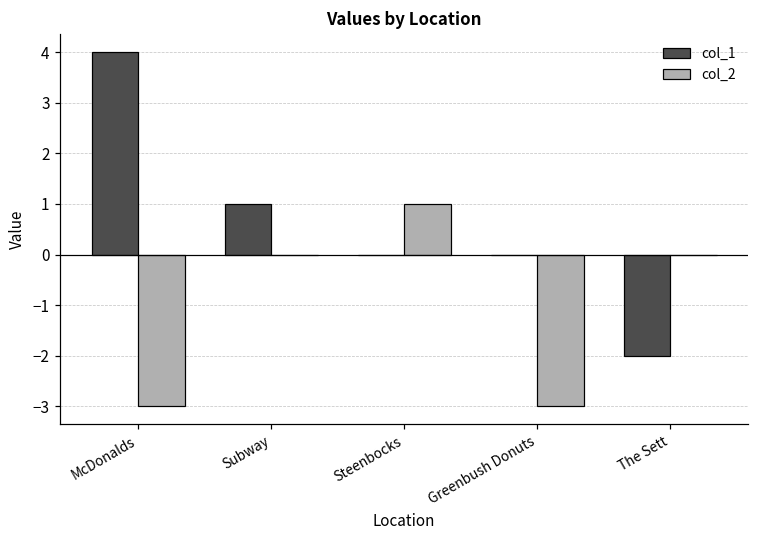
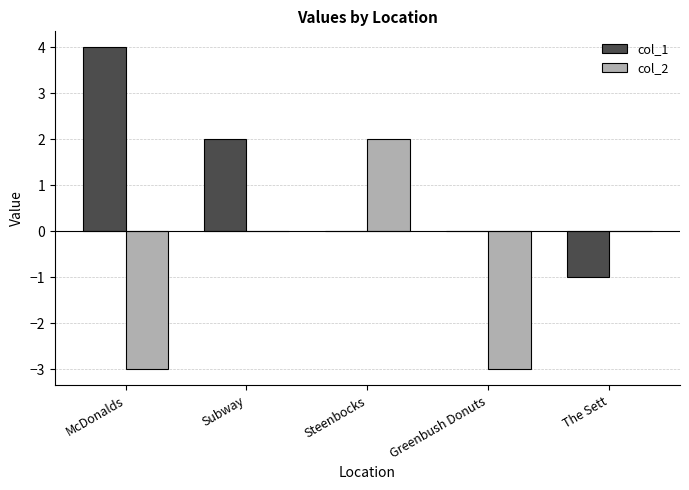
col_1, Subway: 1 -> 2
col_2, Steenbocks: 1 -> 2
col_1, The Sett: -2 -> -1
